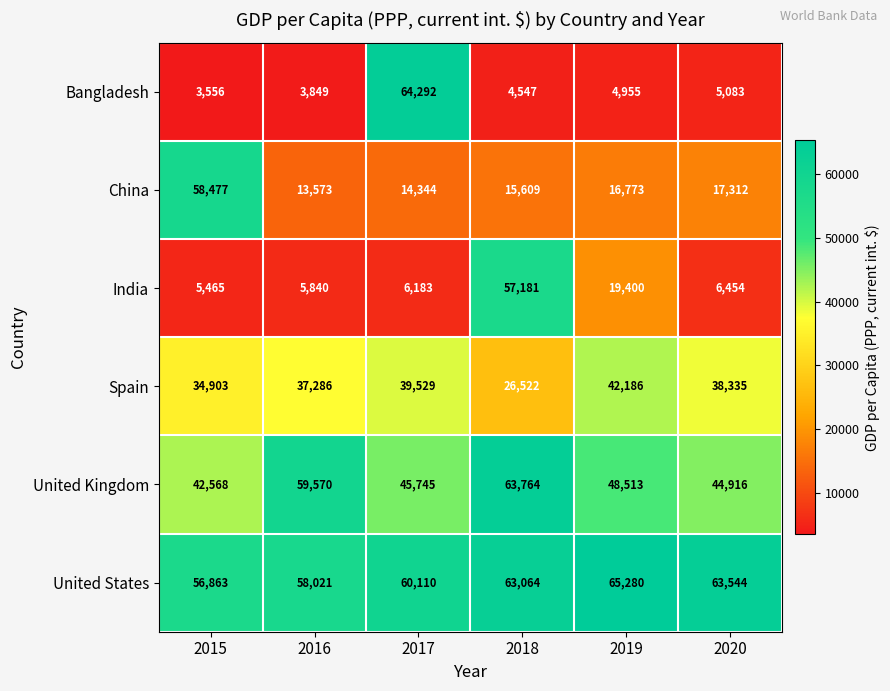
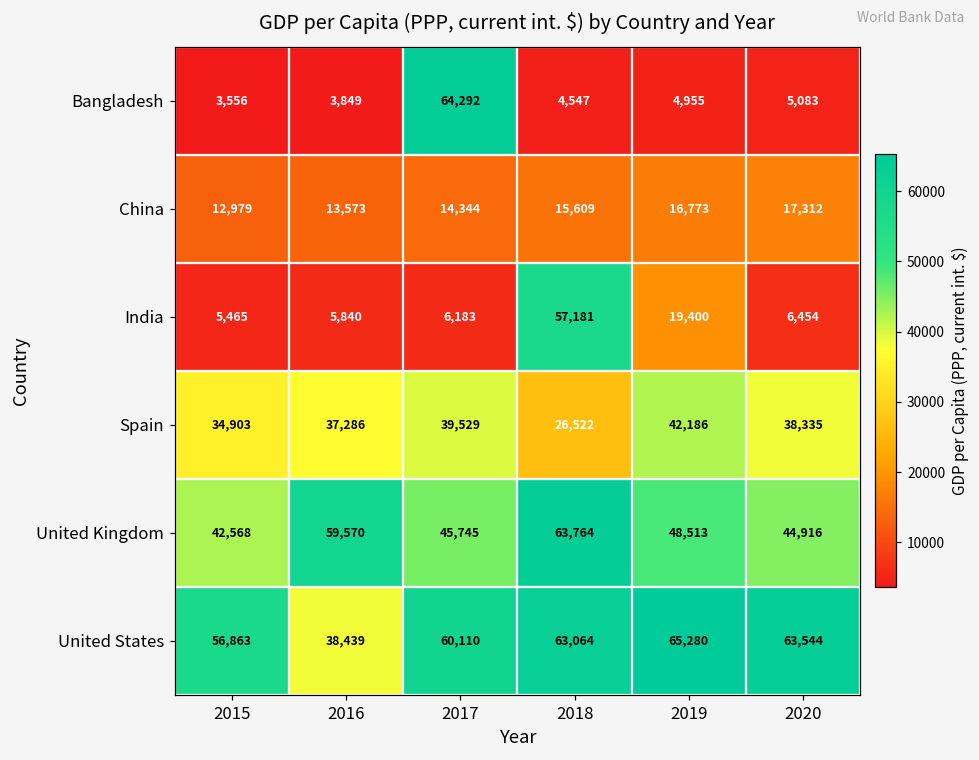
China, 2015: 58,477 -> 12,979
United States, 2016: 58,021 -> 38,439
